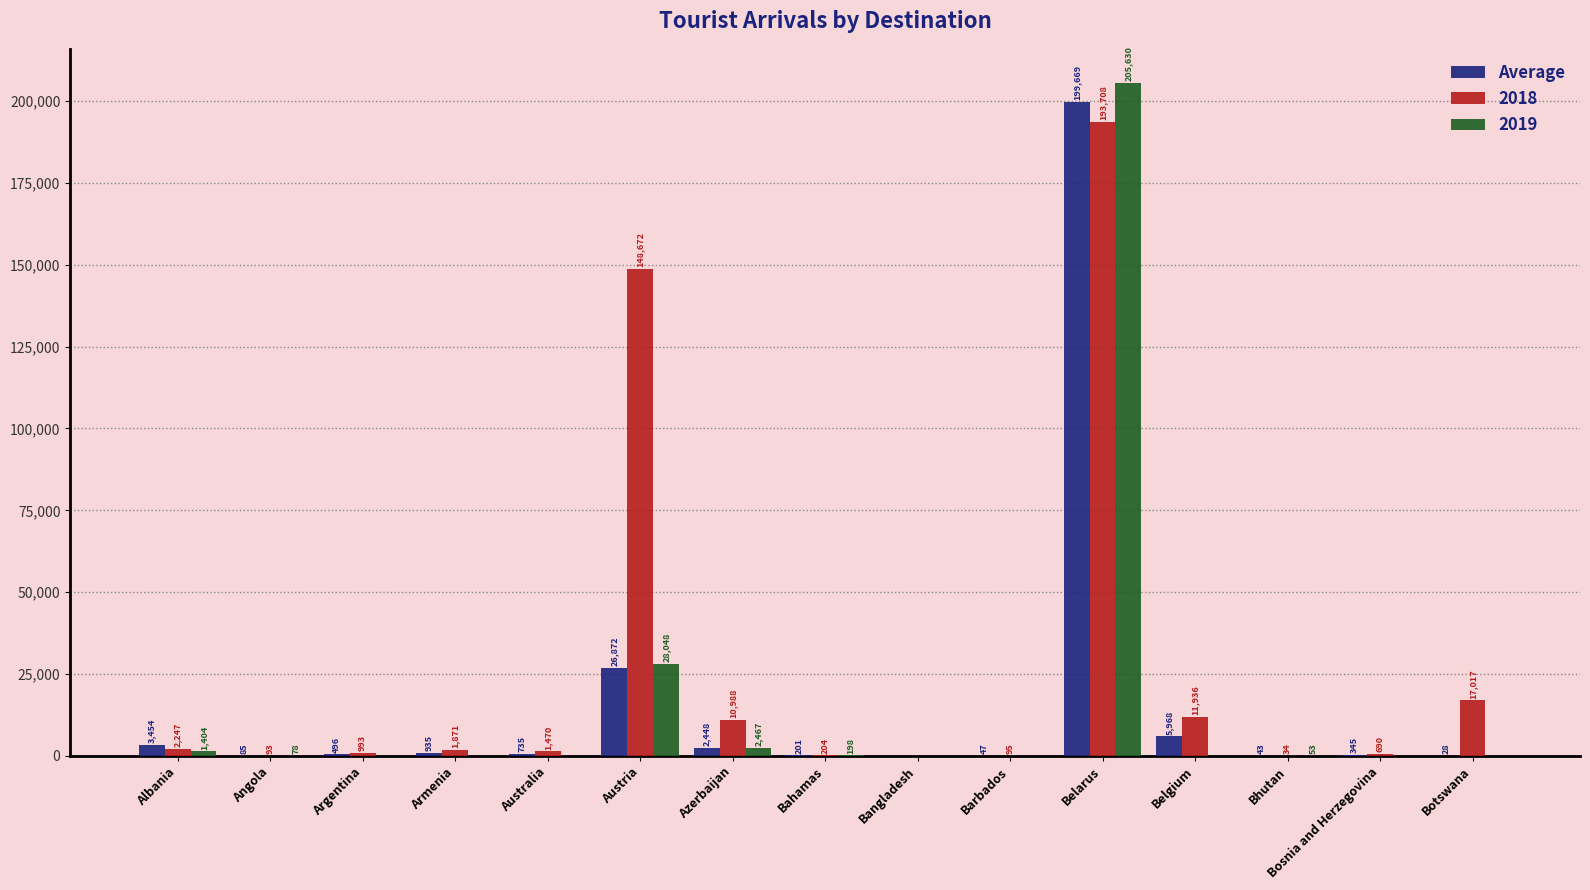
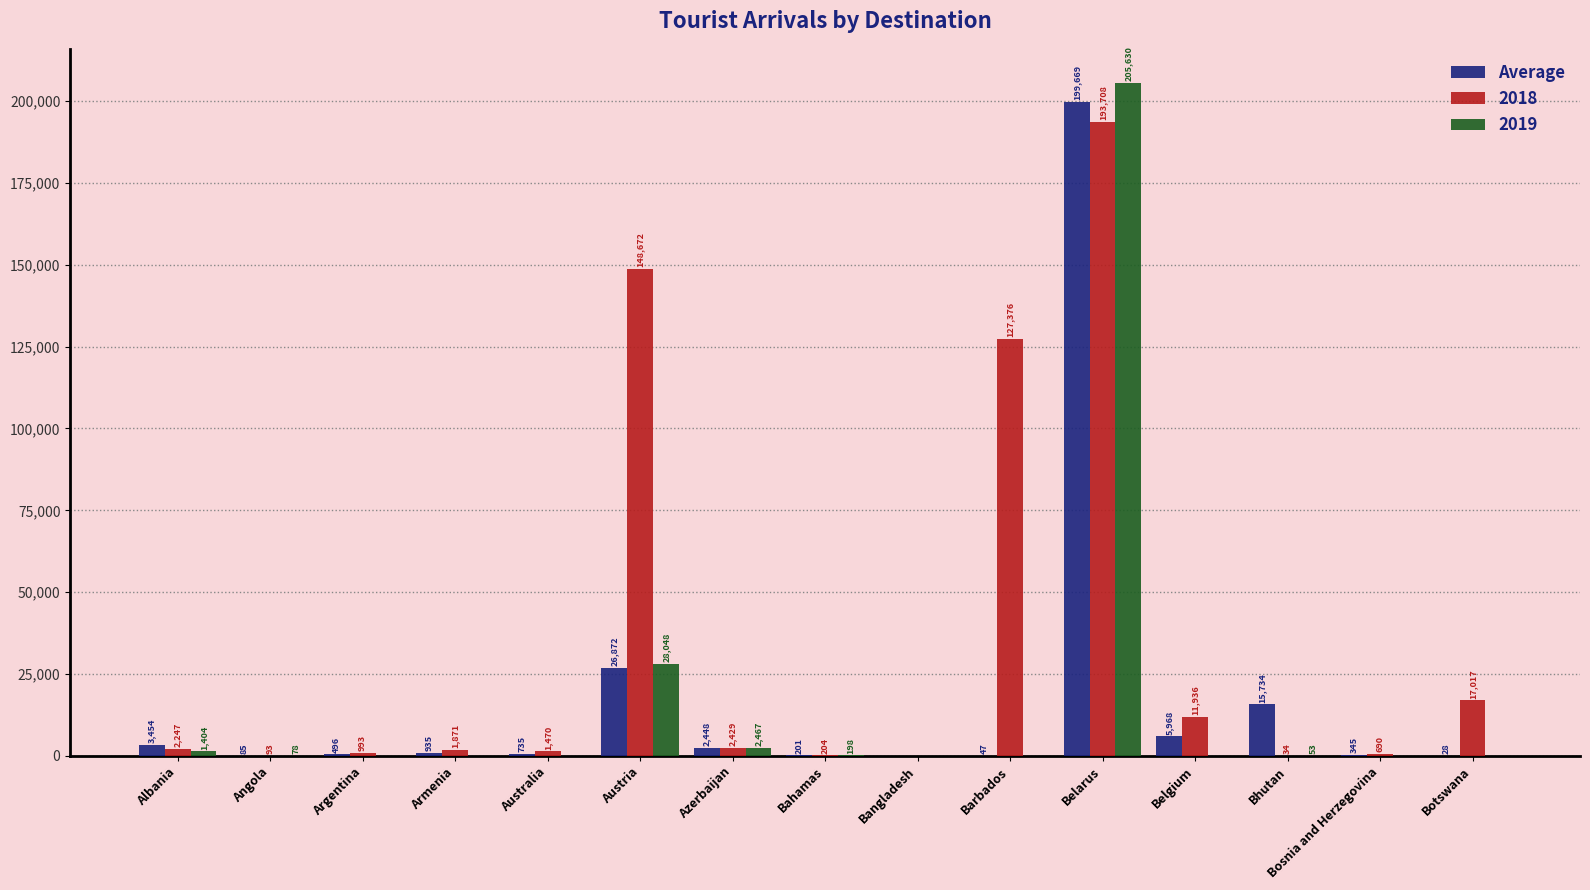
2018, Azerbaijan: 10,988 -> 2,429
2018, Barbados: 95 -> 127,376
Average, Bhutan: 43 -> 15,734
